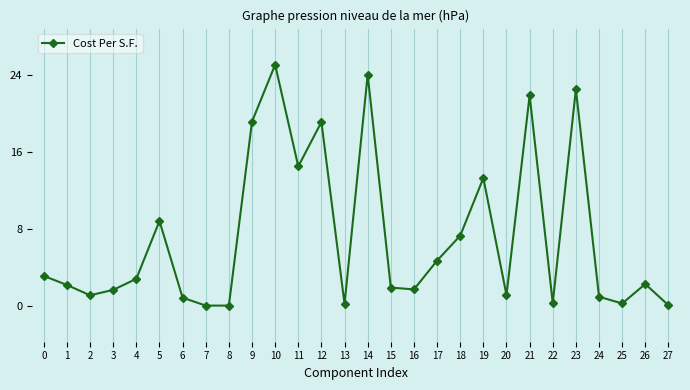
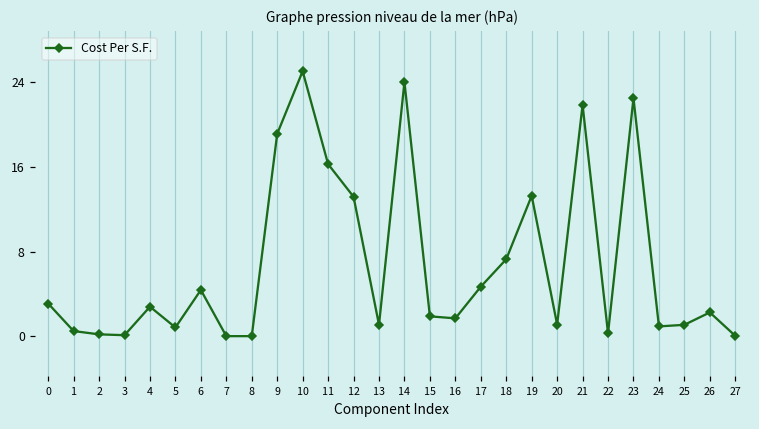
1: 2 -> 1
2: 1 -> 0
3: 2 -> 0
5: 9 -> 1
6: 1 -> 4
11: 14 -> 16
12: 19 -> 13
13: 0 -> 1
25: 0 -> 1
